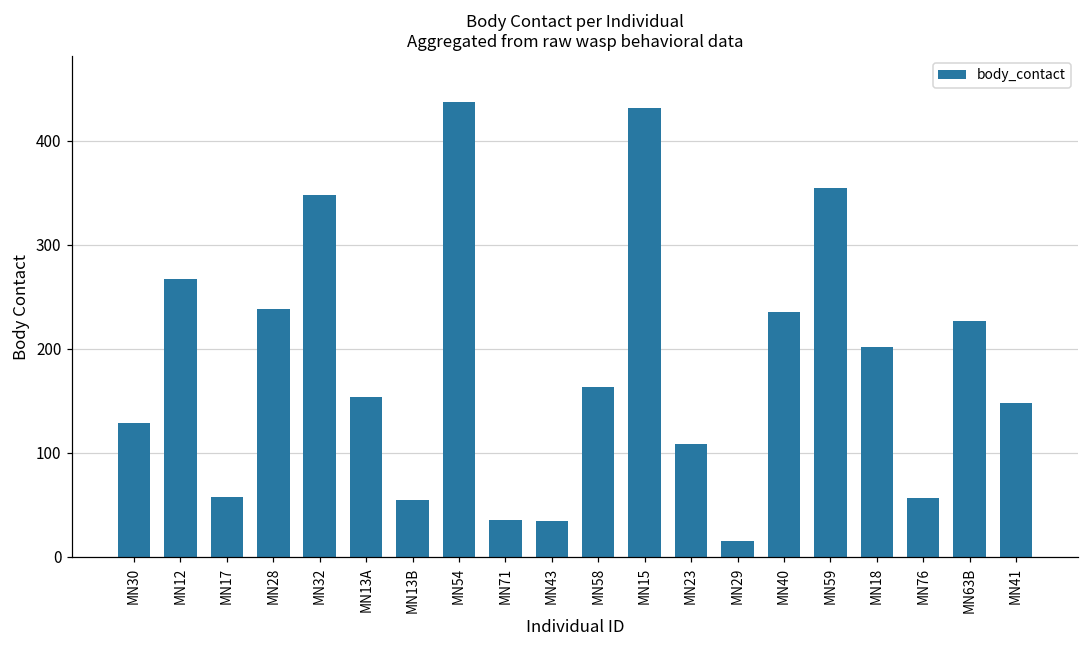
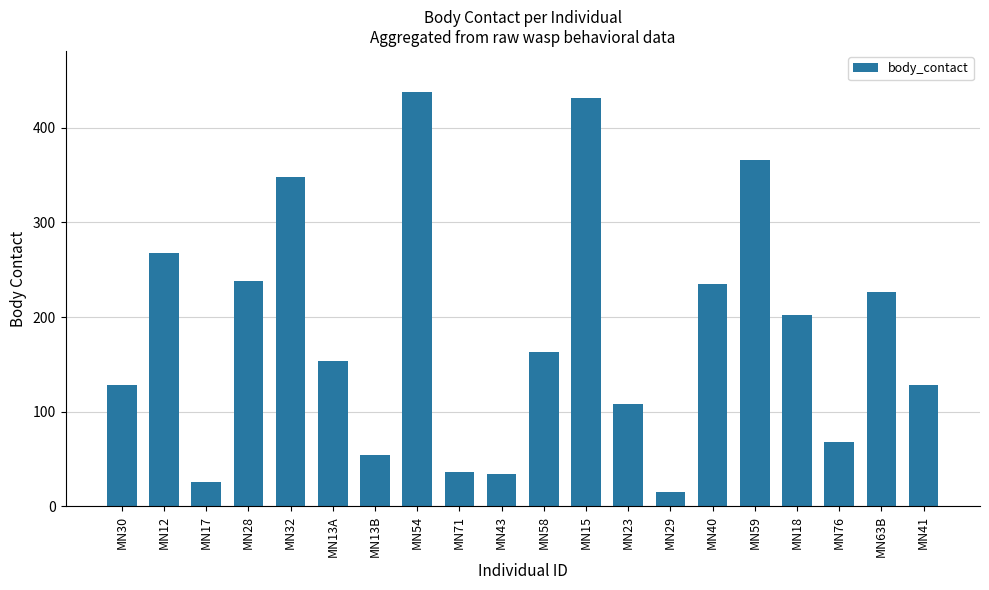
MN17: 60 -> 30
MN59: 350 -> 370
MN76: 60 -> 70
MN41: 150 -> 130
